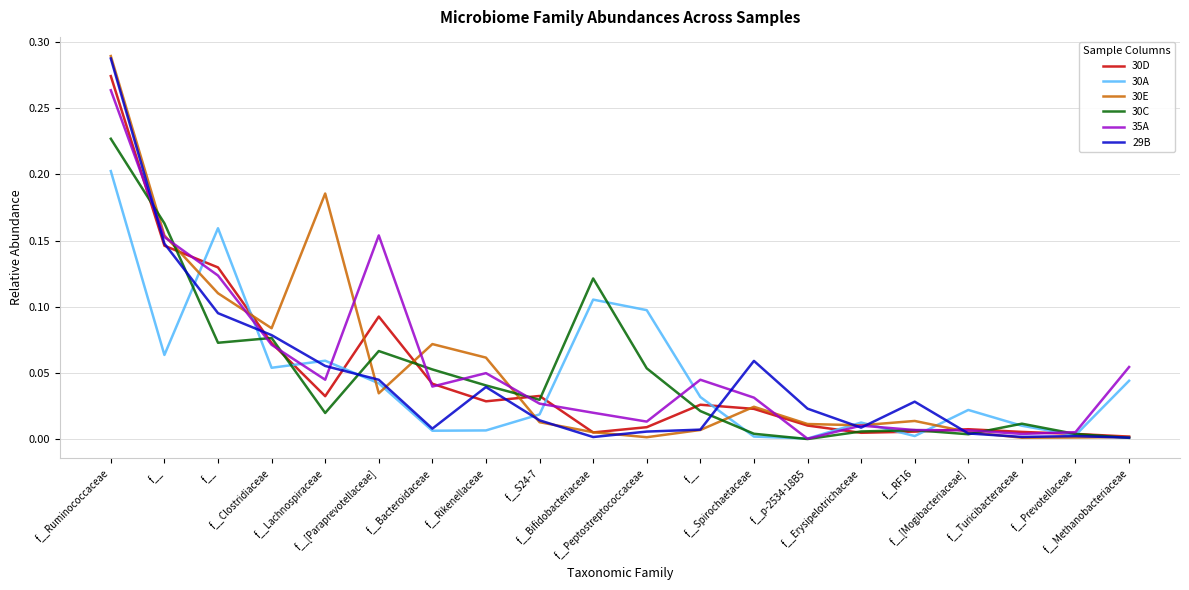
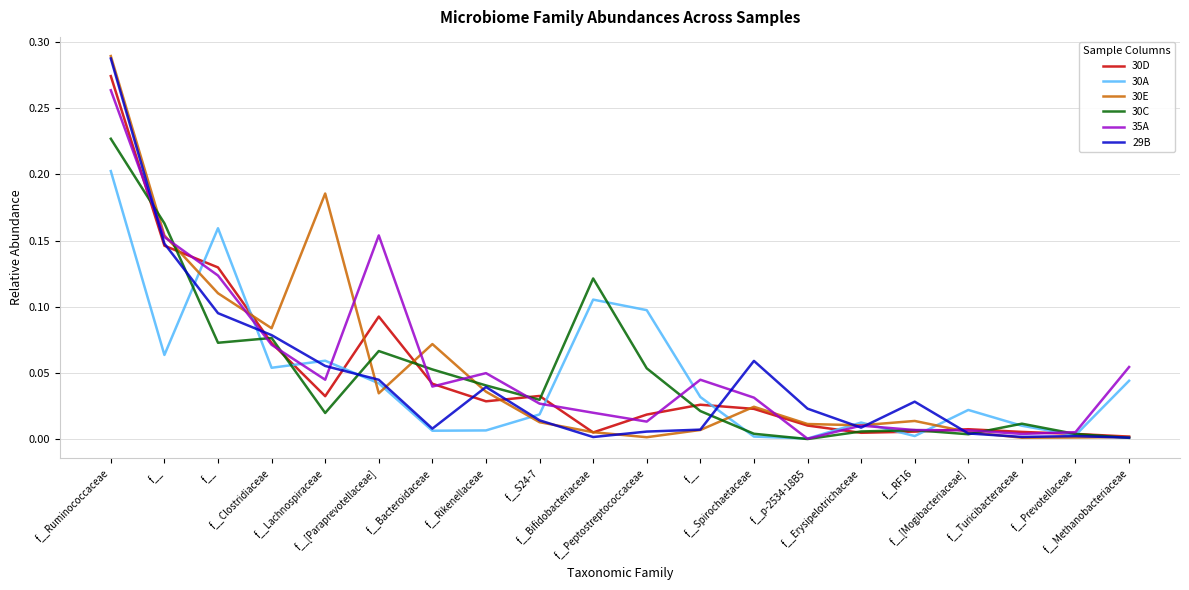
30E, f__Rikenellaceae: 0.062 -> 0.036
30D, f__Peptostreptococcaceae: 0.009 -> 0.019
